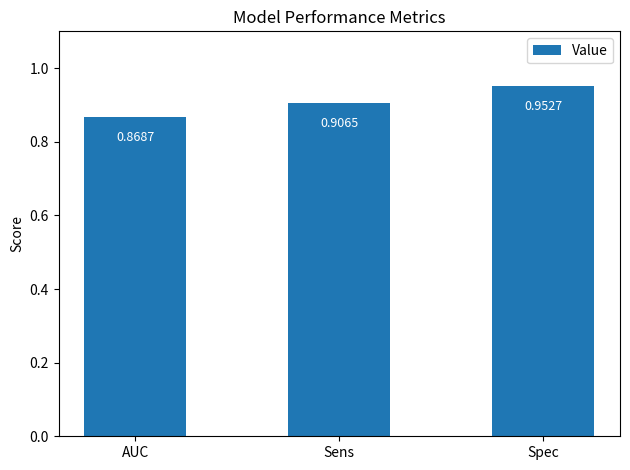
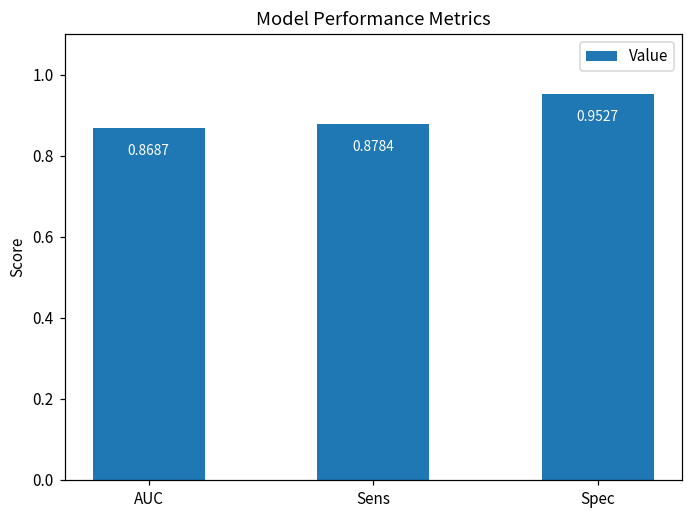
Sens: 0.9065 -> 0.8784
